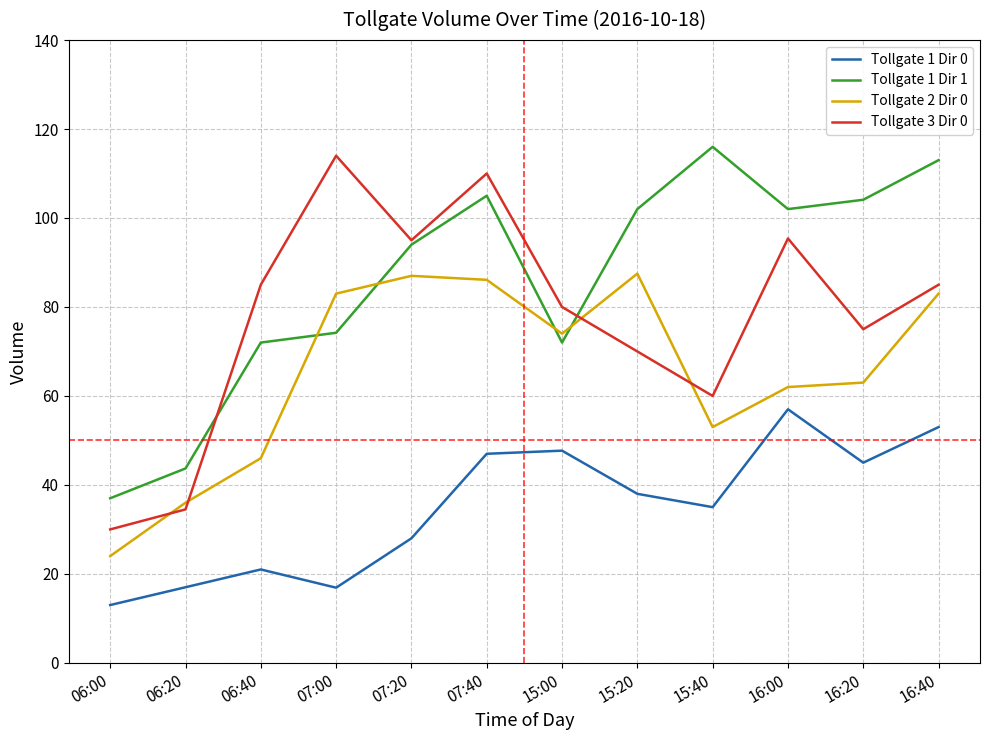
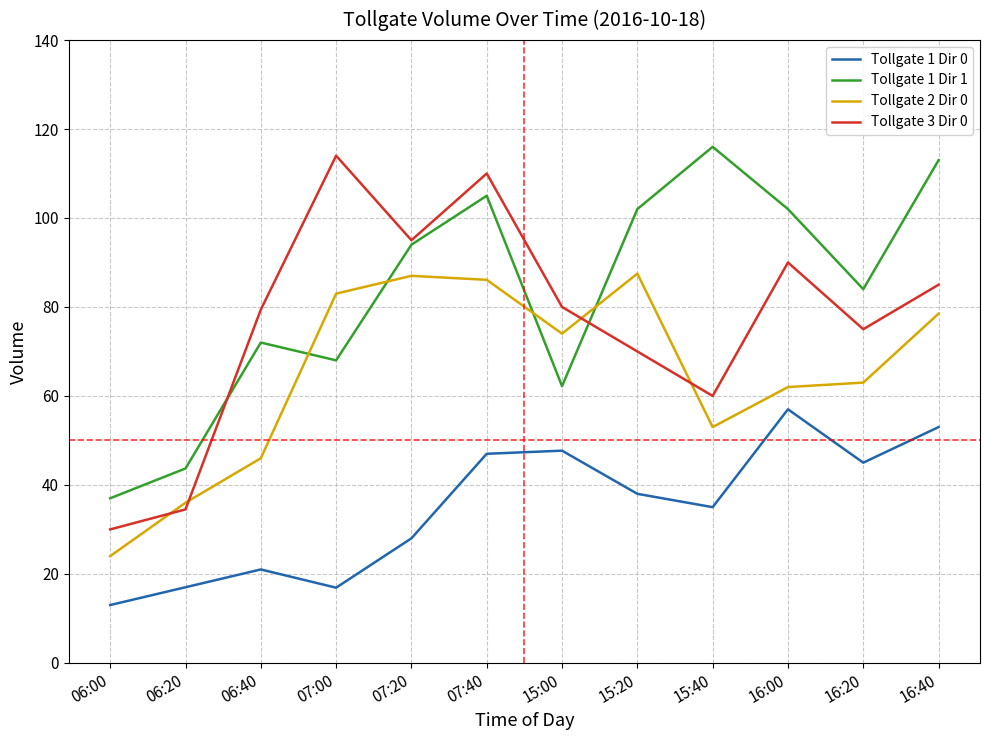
Tollgate 3 Dir 0, 06:40: 85 -> 79
Tollgate 1 Dir 1, 07:00: 74 -> 68
Tollgate 1 Dir 1, 15:00: 72 -> 62
Tollgate 3 Dir 0, 16:00: 95 -> 90
Tollgate 1 Dir 1, 16:20: 104 -> 84
Tollgate 2 Dir 0, 16:40: 83 -> 79
